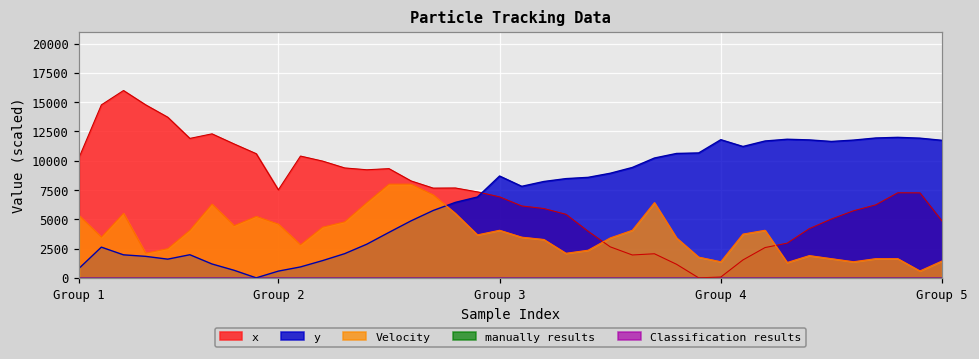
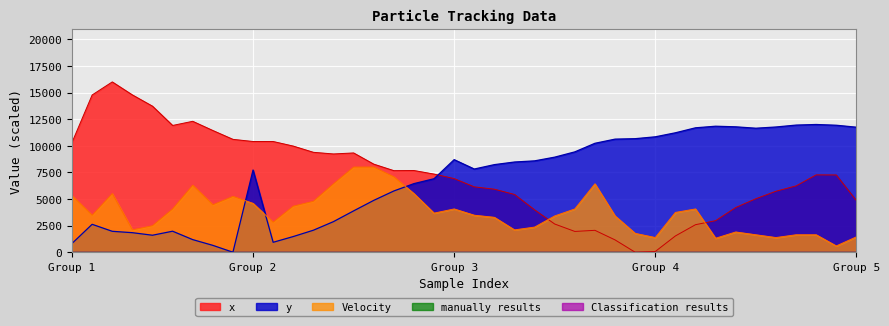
x, Group 2: 7500 -> 10400
y, Group 2: 600 -> 7700
y, Group 4: 11800 -> 10800
